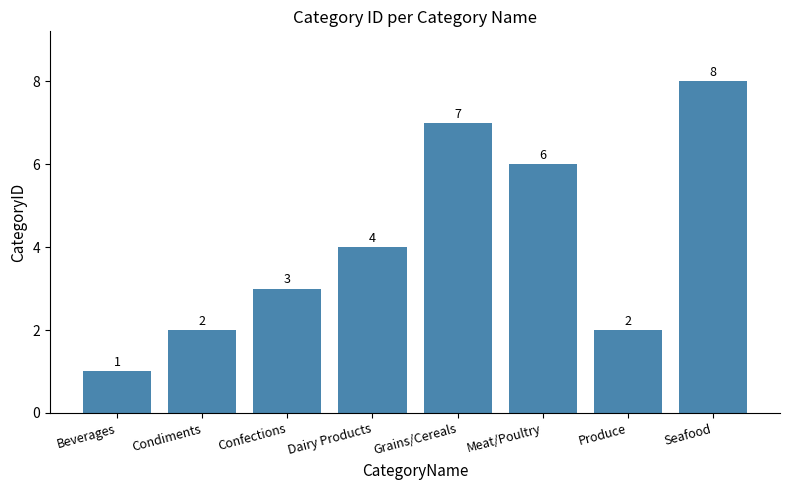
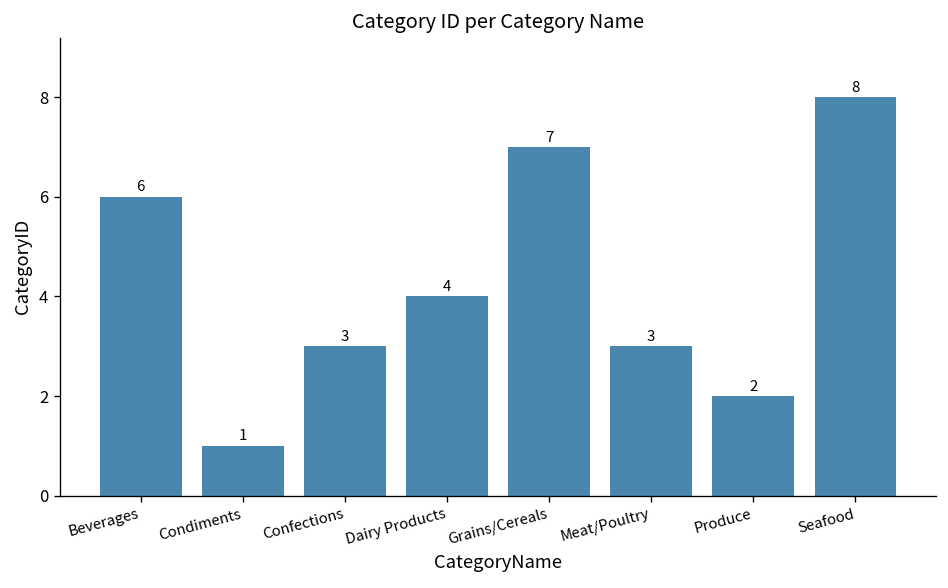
Beverages: 1 -> 6
Condiments: 2 -> 1
Meat/Poultry: 6 -> 3
